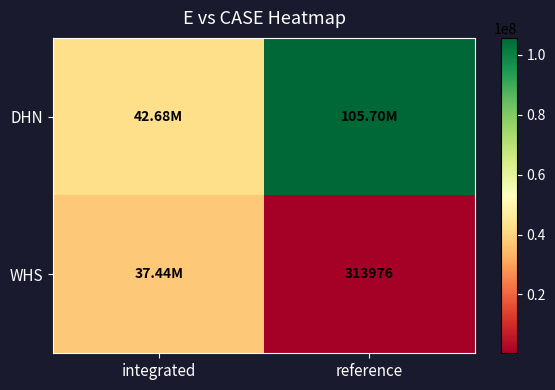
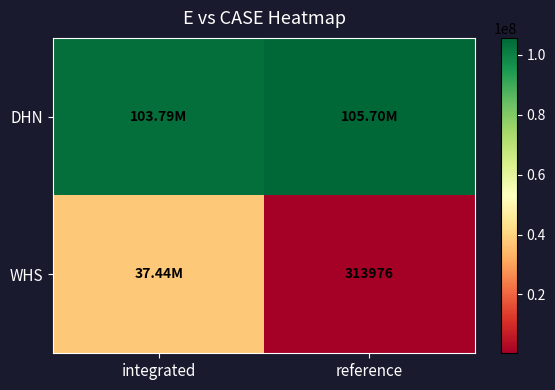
DHN, integrated: 42.68M -> 103.79M
